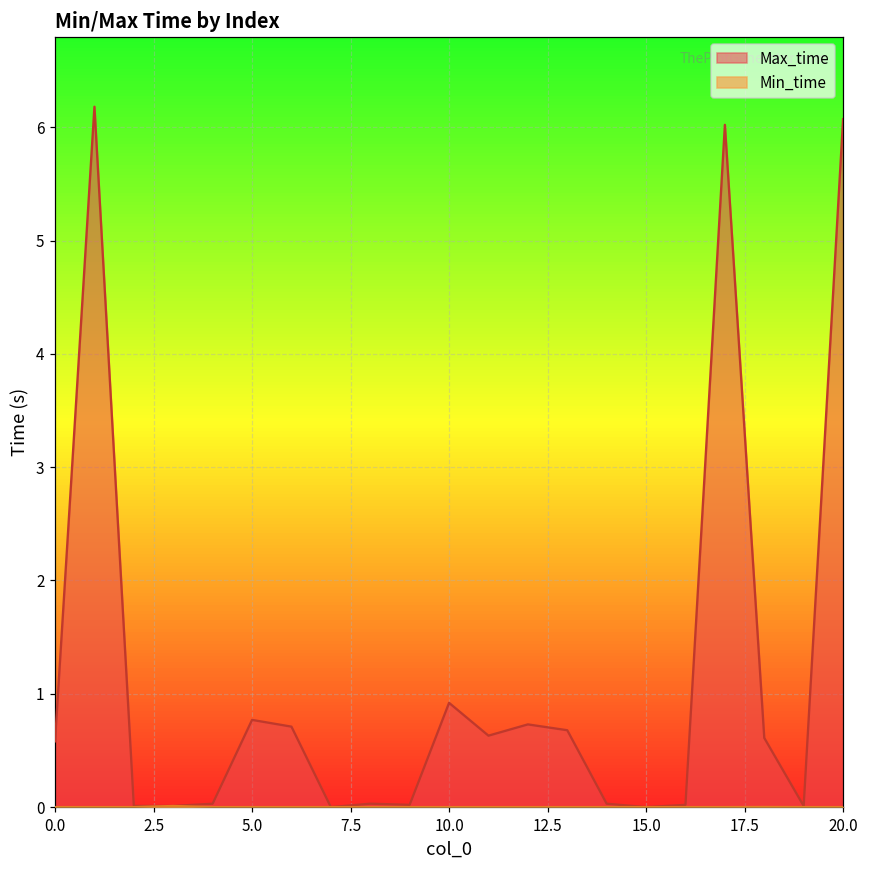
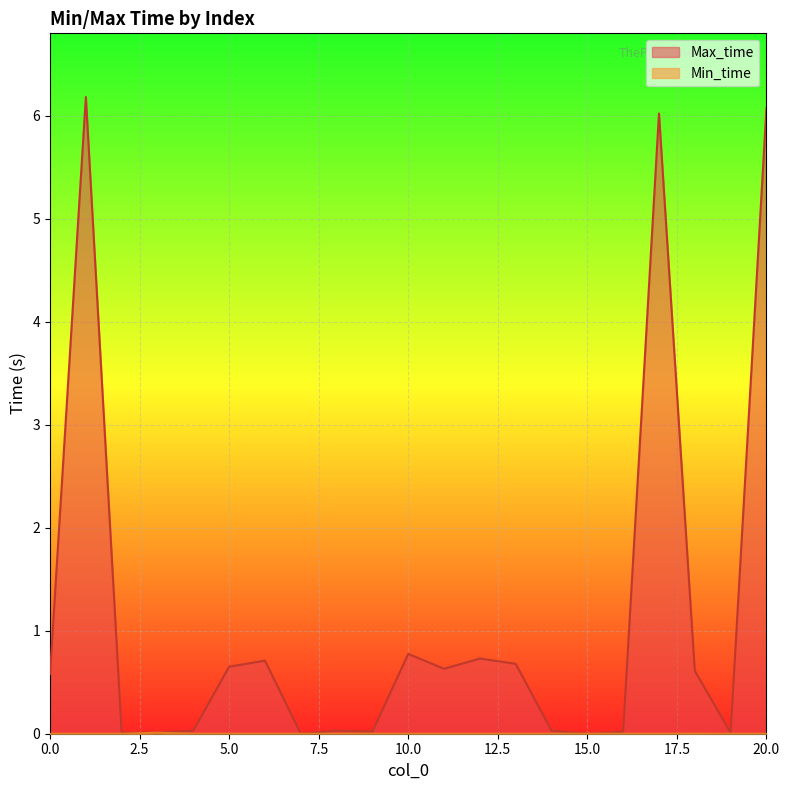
Max_time, 5.0: 0.77 -> 0.65
Max_time, 10.0: 0.92 -> 0.78
